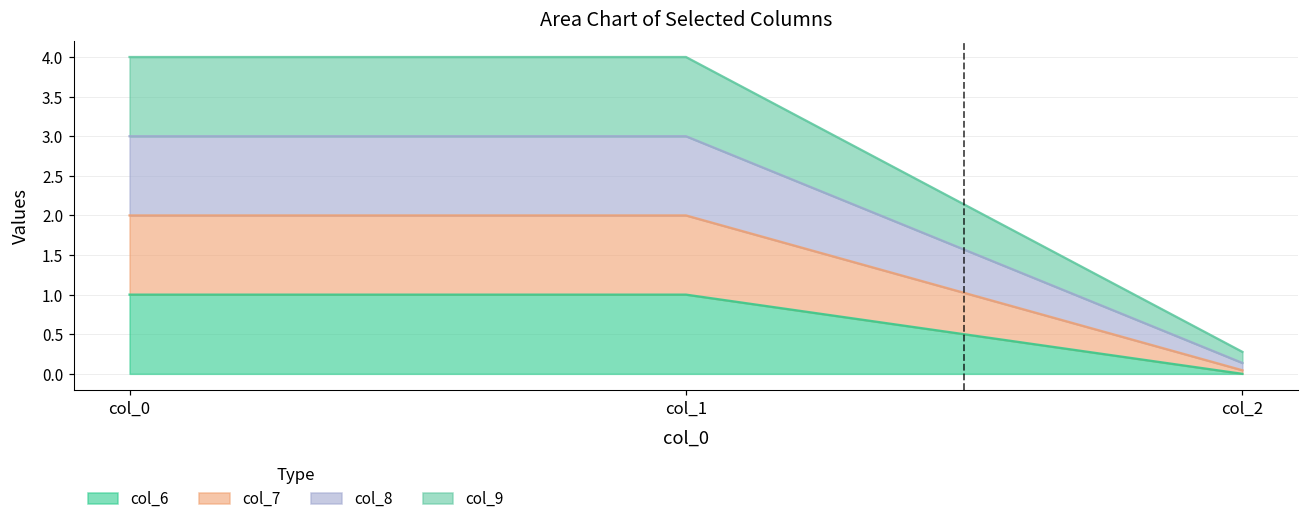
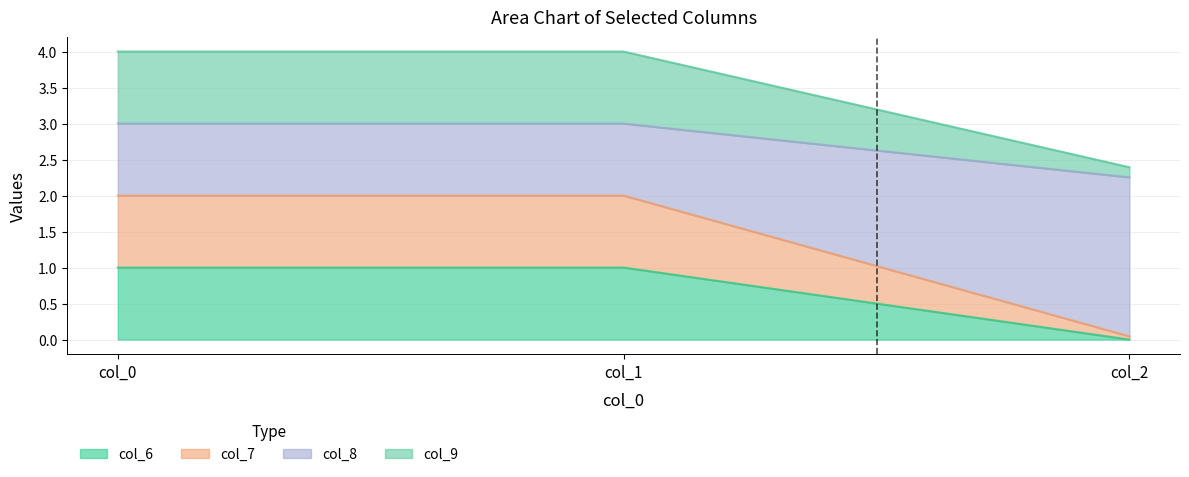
col_8, col_2: 0.1 -> 2.2
